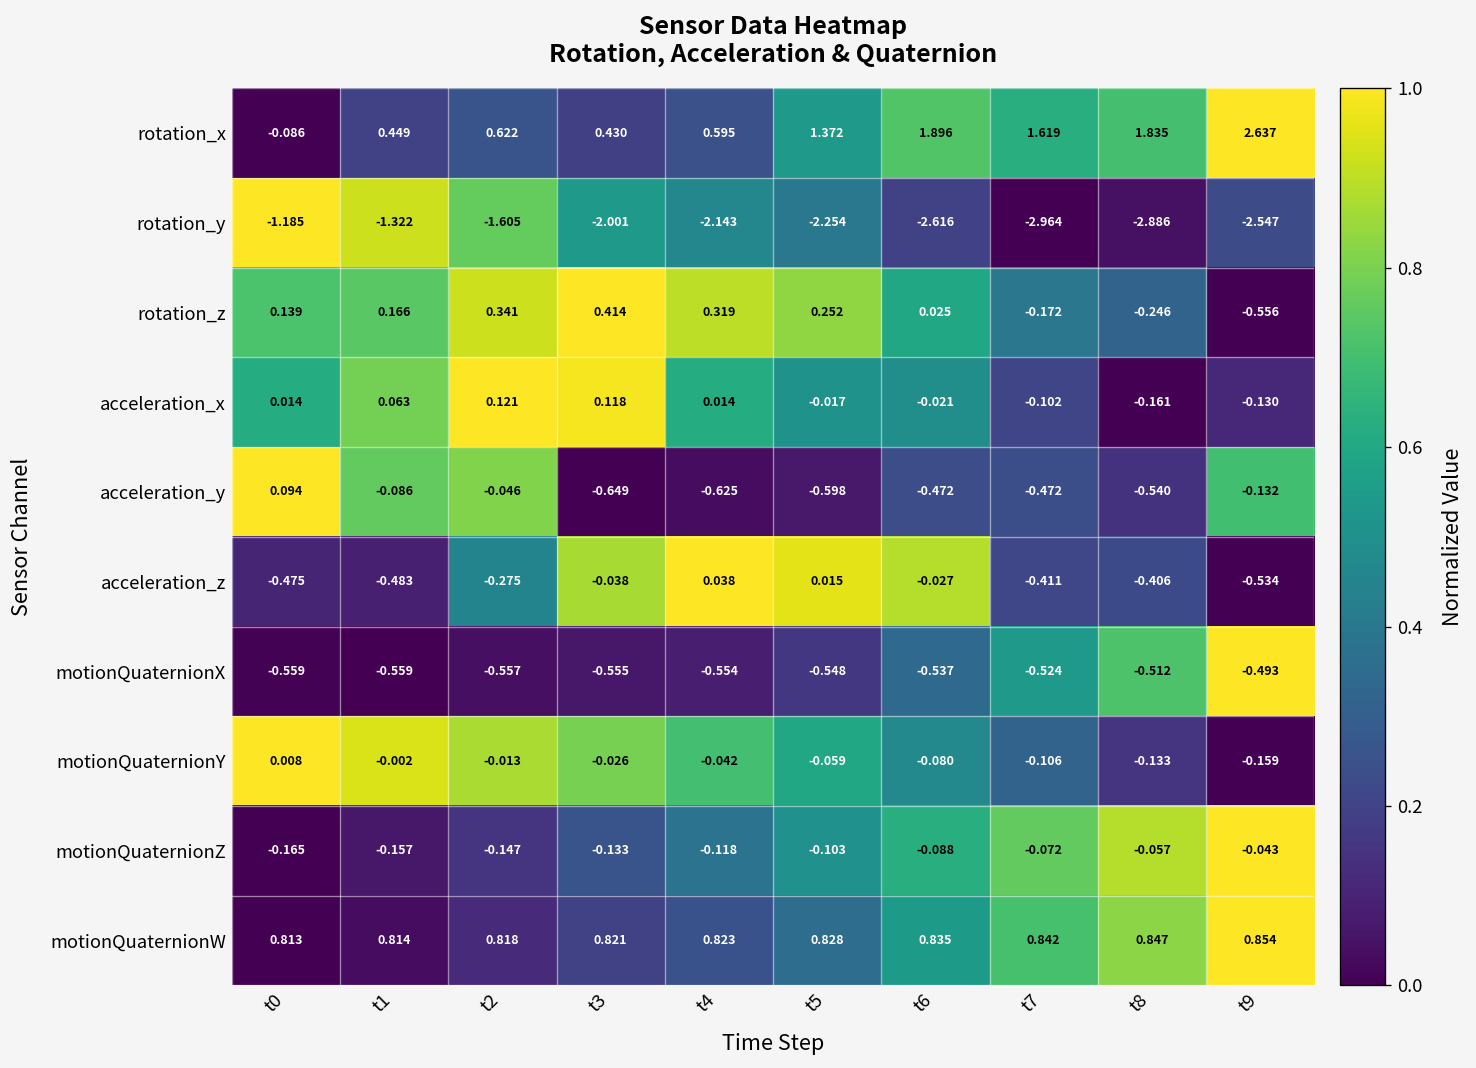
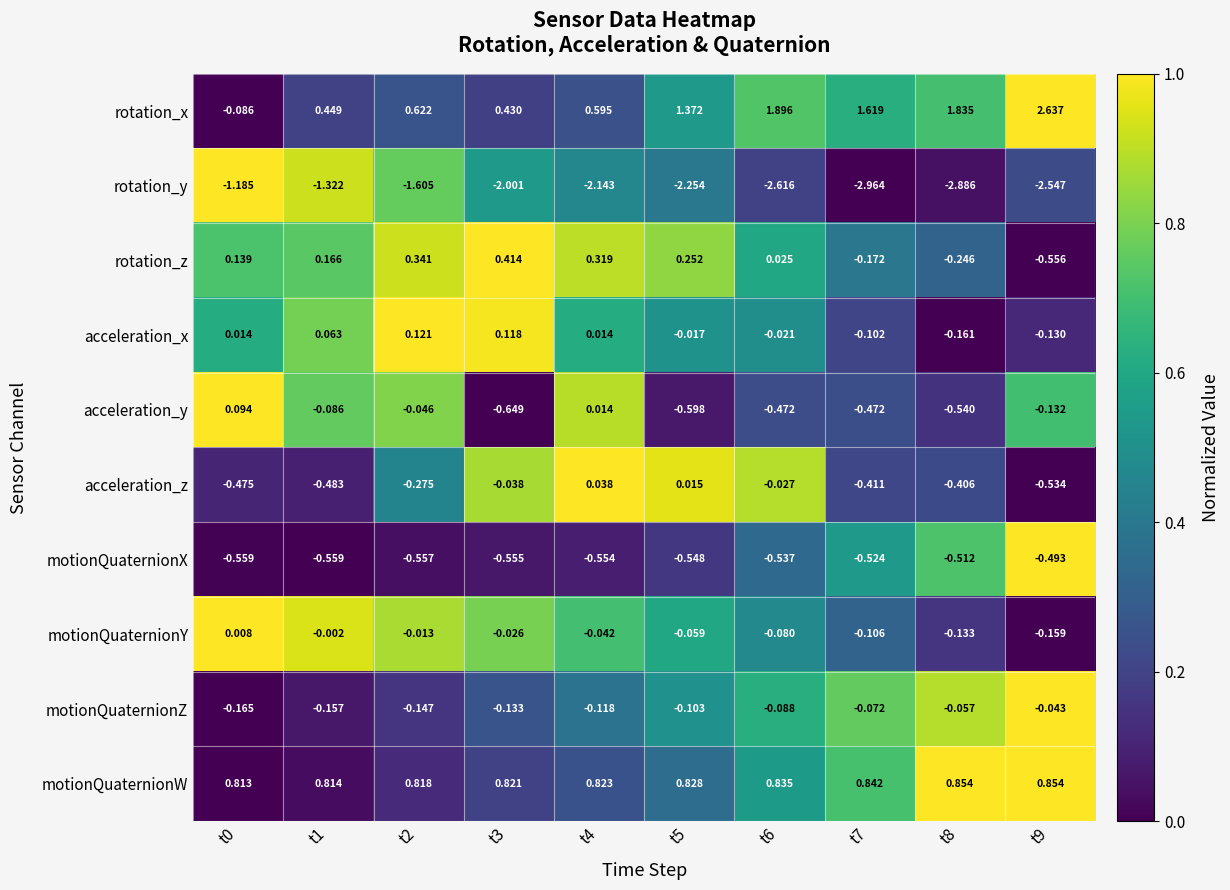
acceleration_y, t4: -0.625 -> 0.014
motionQuaternionW, t8: 0.847 -> 0.854
